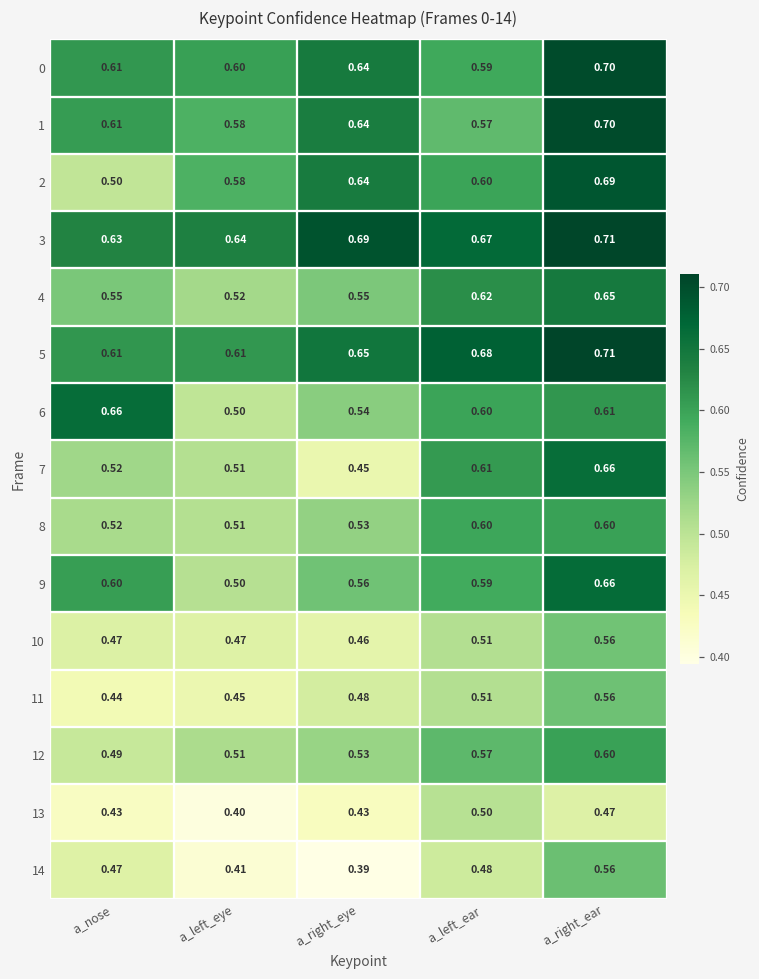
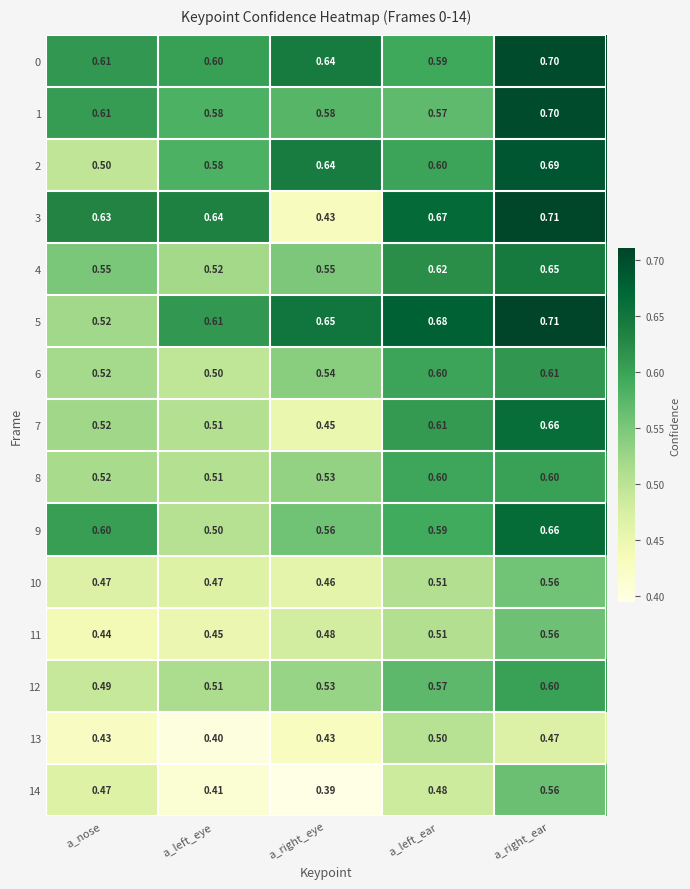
1, a_right_eye: 0.64 -> 0.58
3, a_right_eye: 0.69 -> 0.43
5, a_nose: 0.61 -> 0.52
6, a_nose: 0.66 -> 0.52
